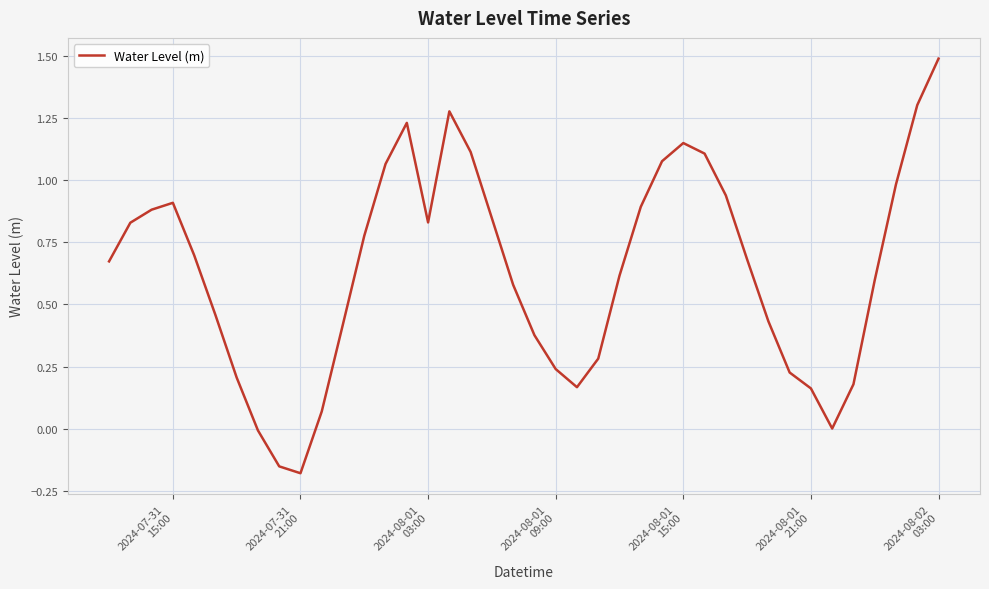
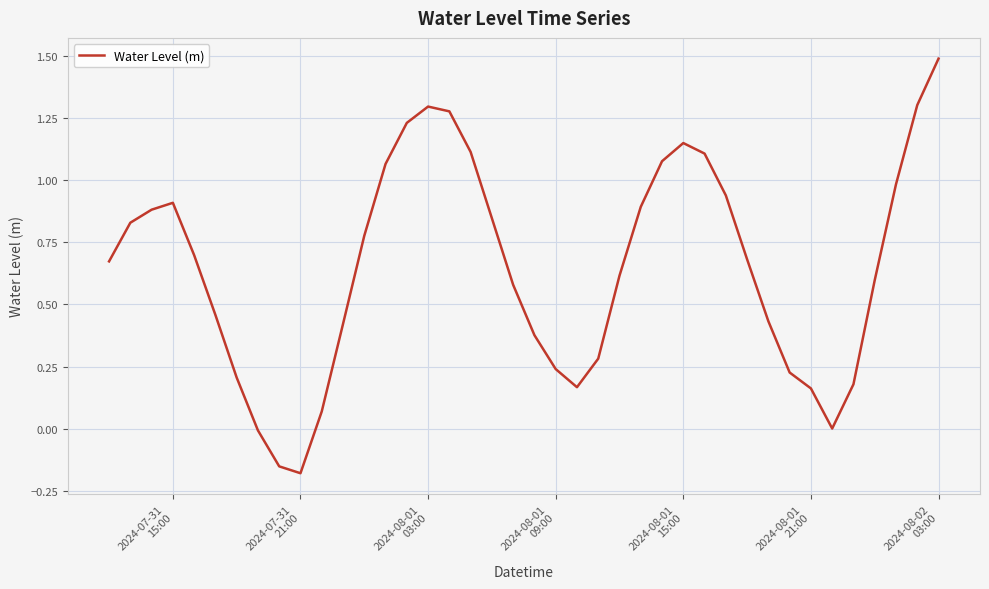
2024-08-01 03:00: 0.83 -> 1.30
